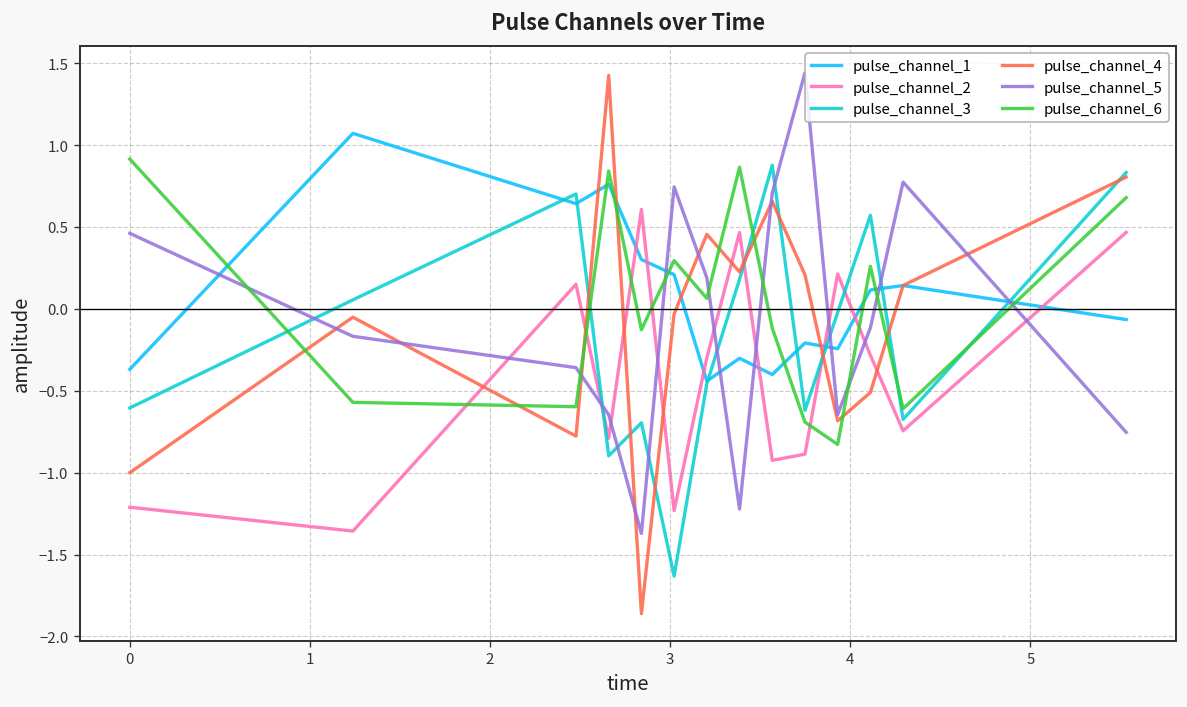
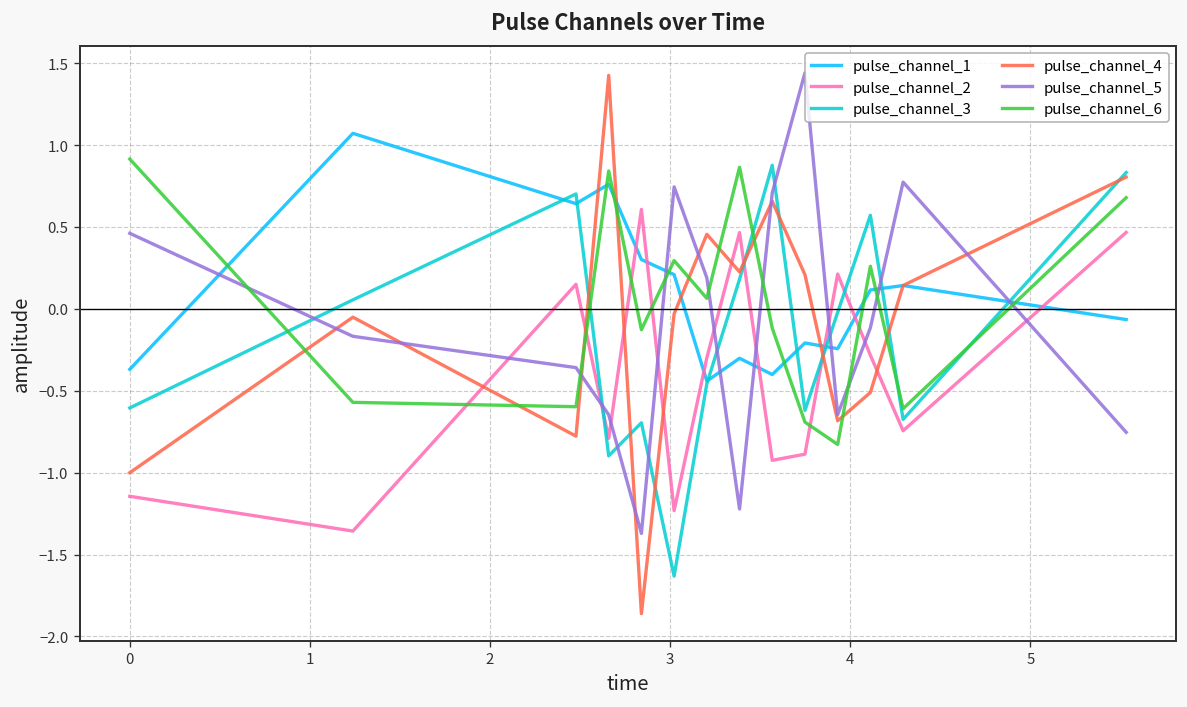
pulse_channel_2, 0: -1.21 -> -1.14
